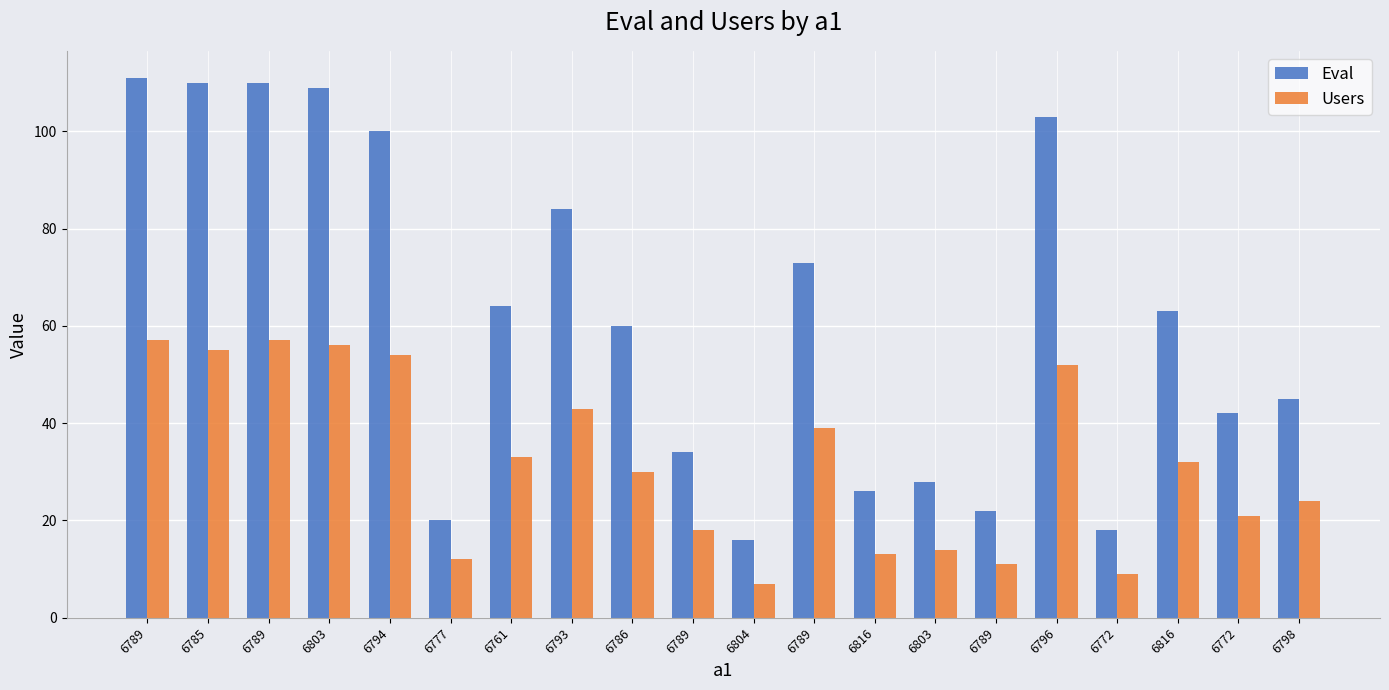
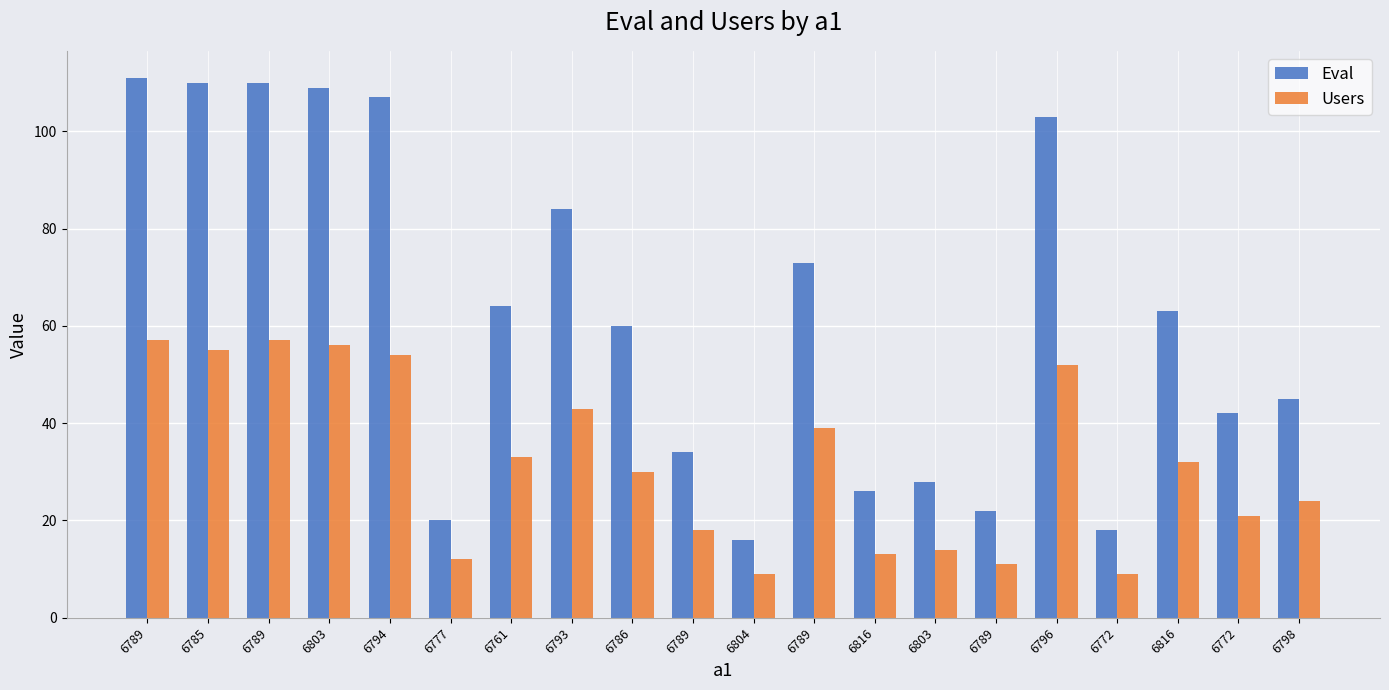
Eval, 6794: 100 -> 107
Users, 6804: 7 -> 9
